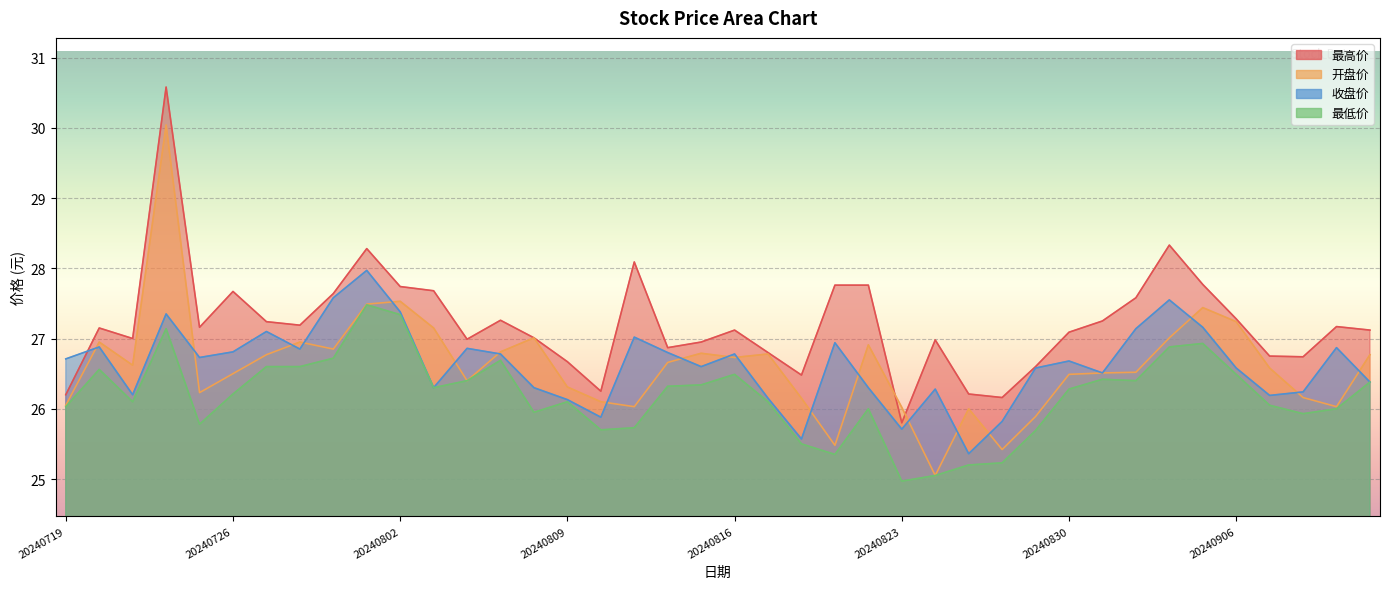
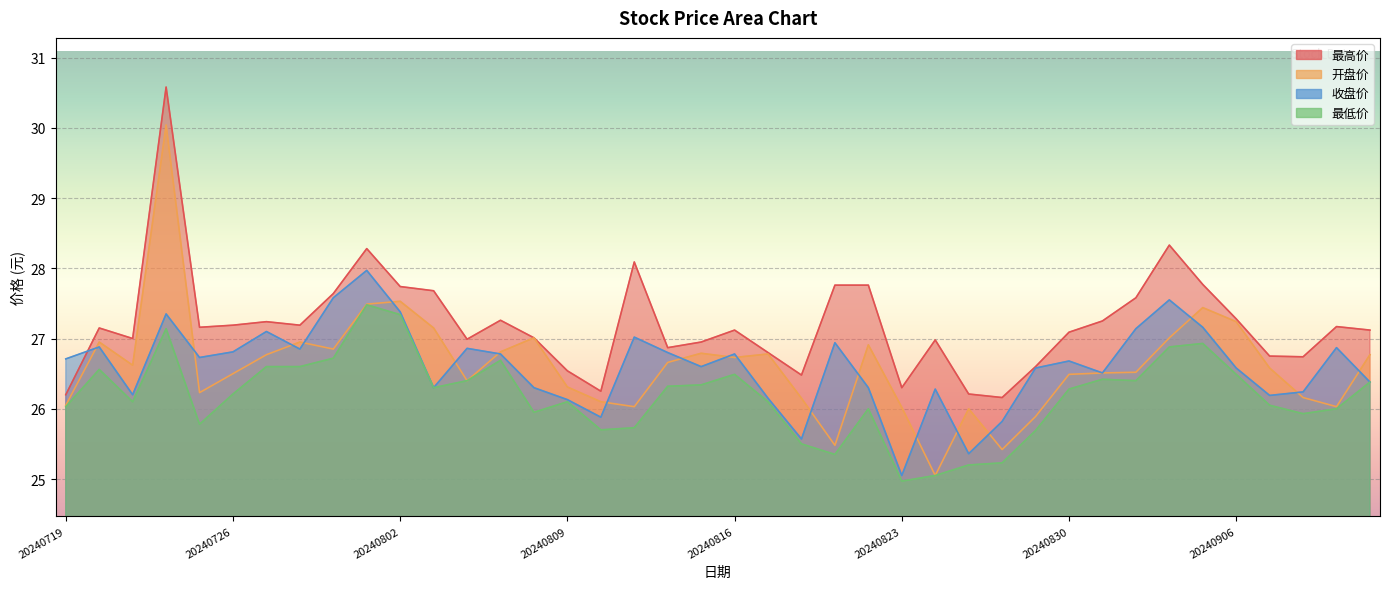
最高价, 20240726: 27.7 -> 27.2
最高价, 20240809: 26.7 -> 26.5
最高价, 20240823: 25.8 -> 26.3
收盘价, 20240823: 25.7 -> 25.1
